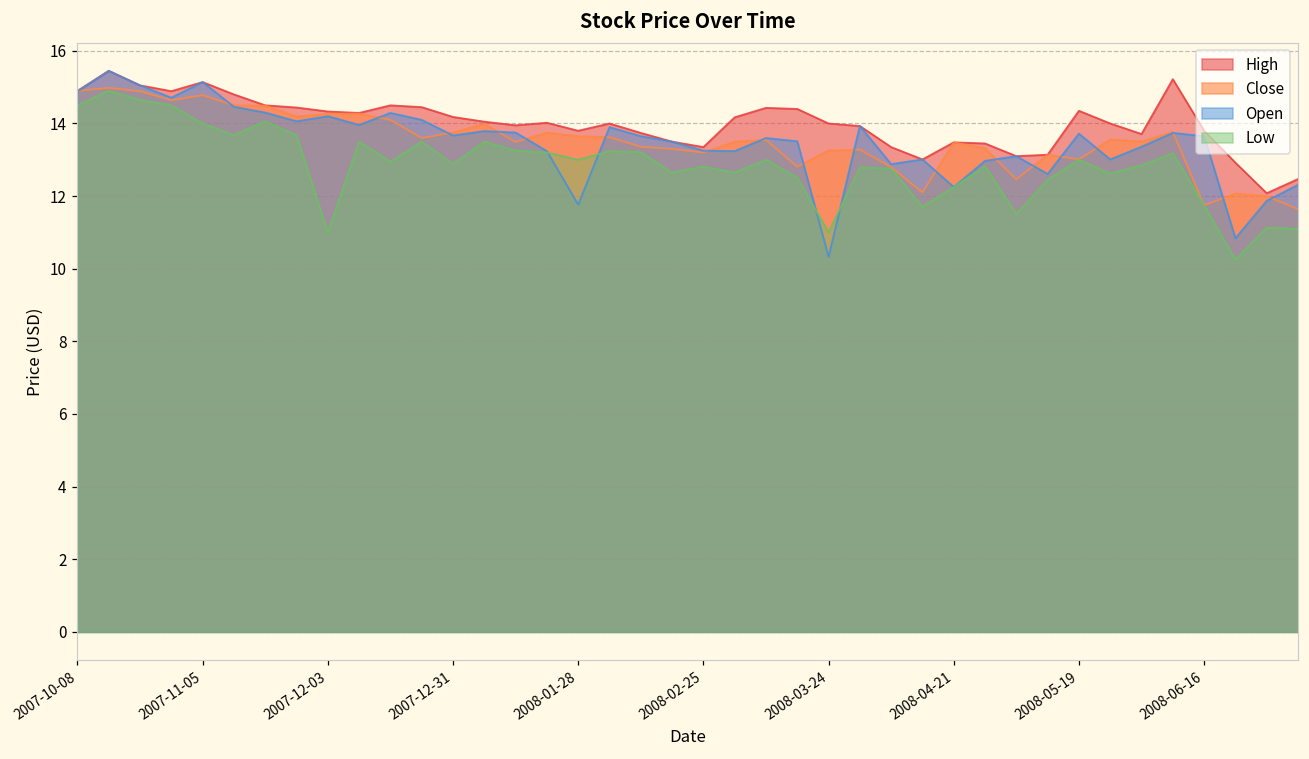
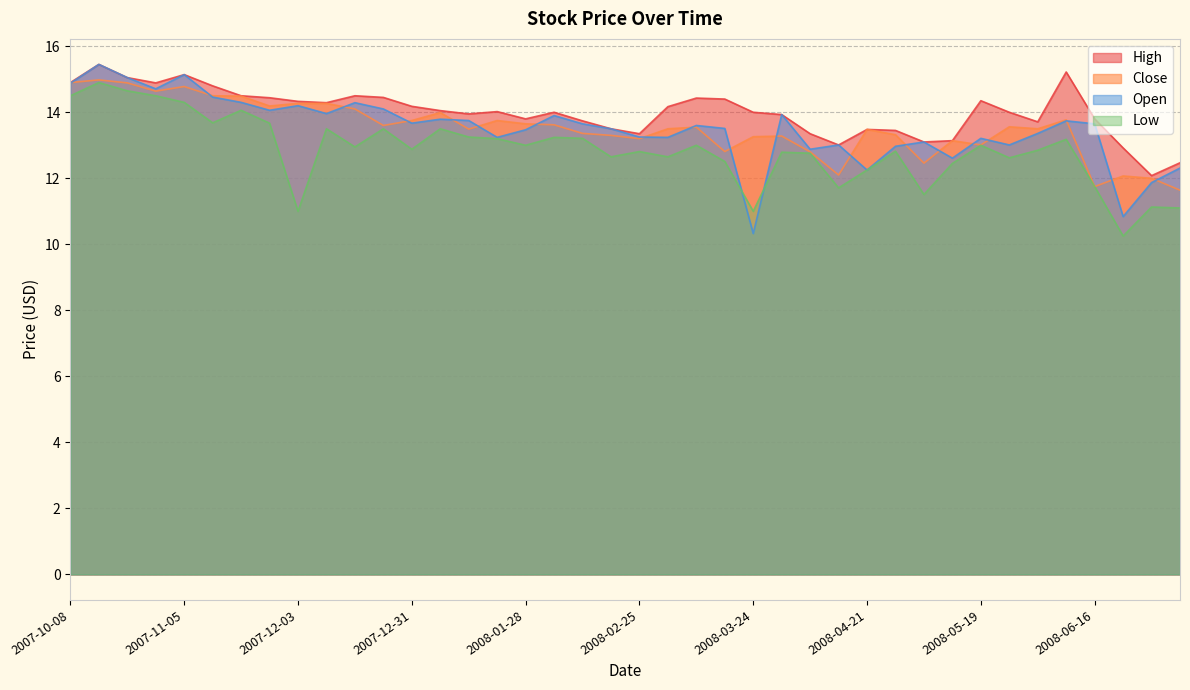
Low, 2007-11-05: 14.0 -> 14.3
Open, 2008-01-28: 11.8 -> 13.5
Open, 2008-05-19: 13.7 -> 13.2
